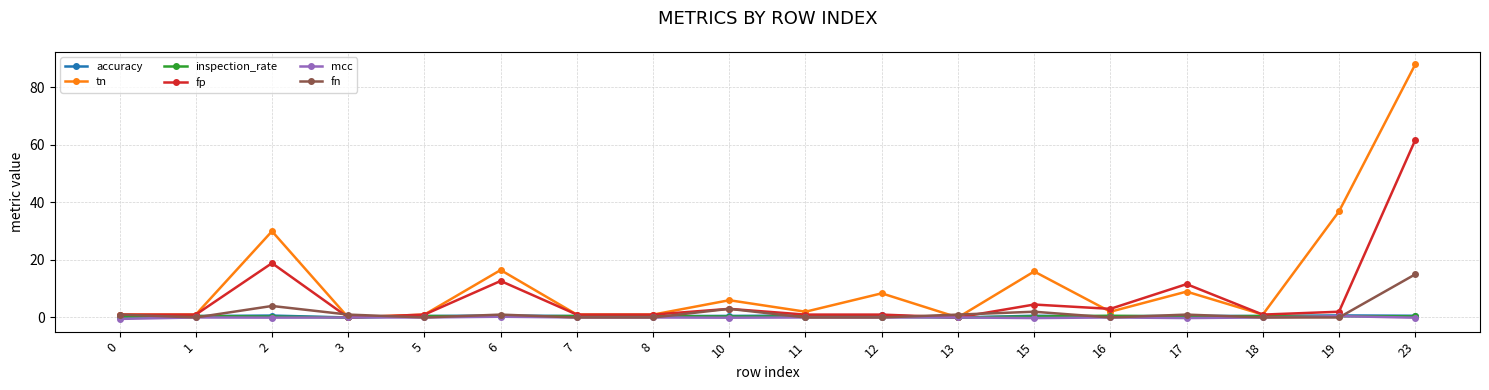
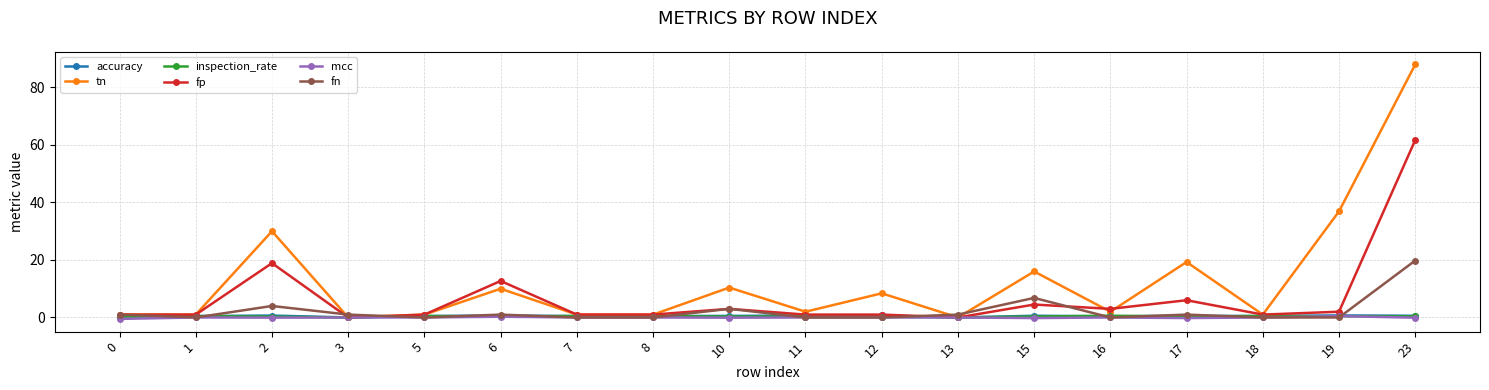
tn, 6: 17 -> 10
tn, 10: 6 -> 10
fn, 15: 2 -> 7
tn, 17: 9 -> 19
fp, 17: 12 -> 6
fn, 23: 15 -> 20
